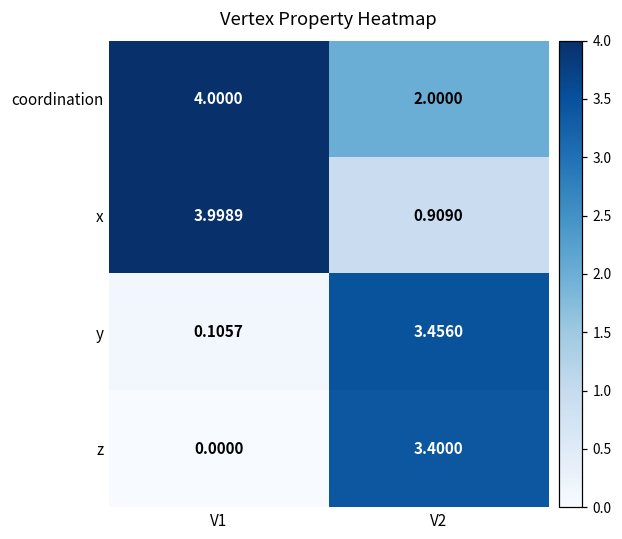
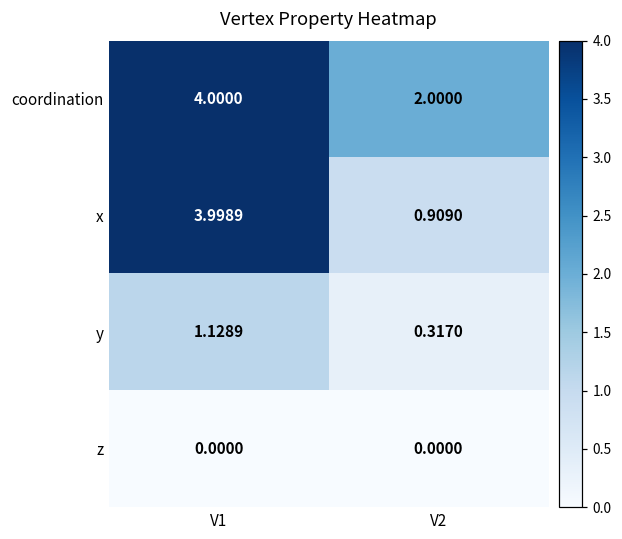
y, V1: 0.1057 -> 1.1289
y, V2: 3.4560 -> 0.3170
z, V2: 3.4000 -> 0.0000
